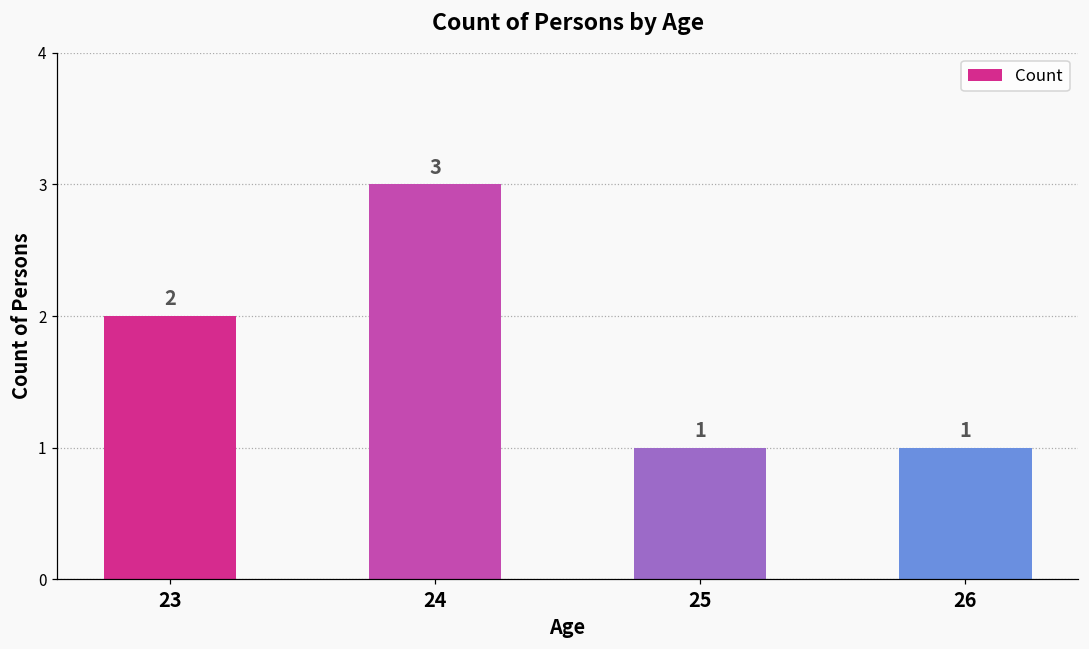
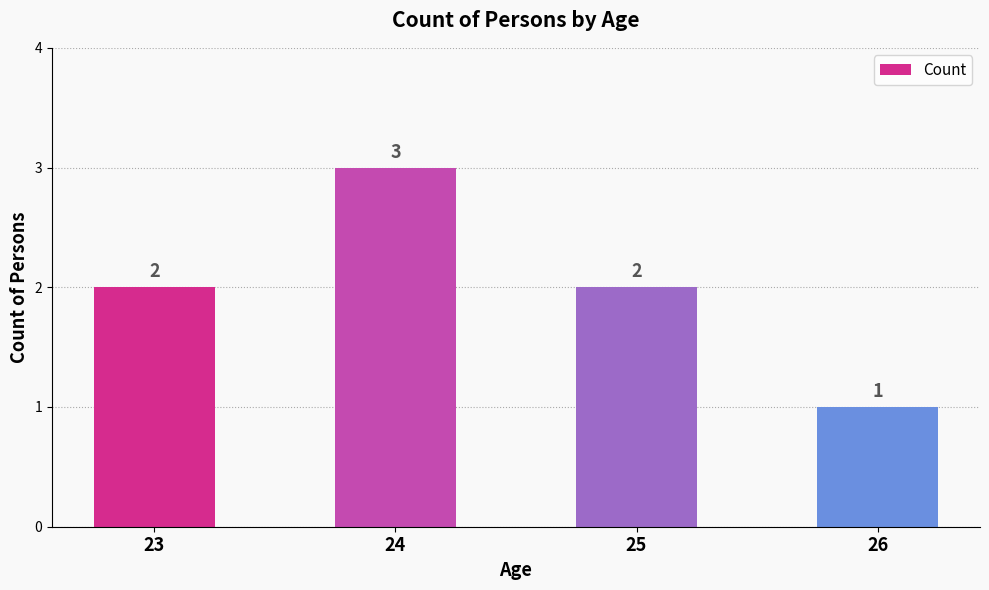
25: 1 -> 2
